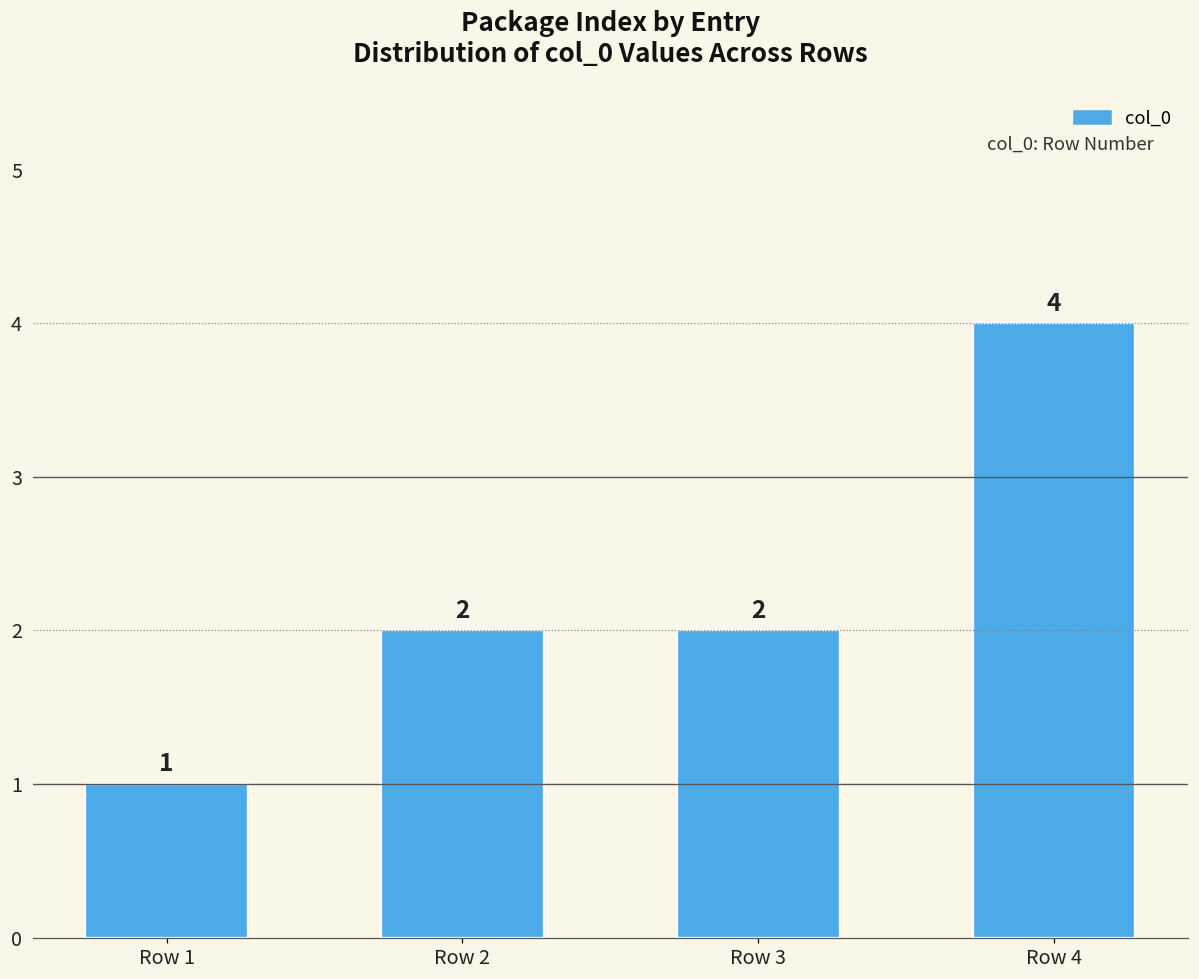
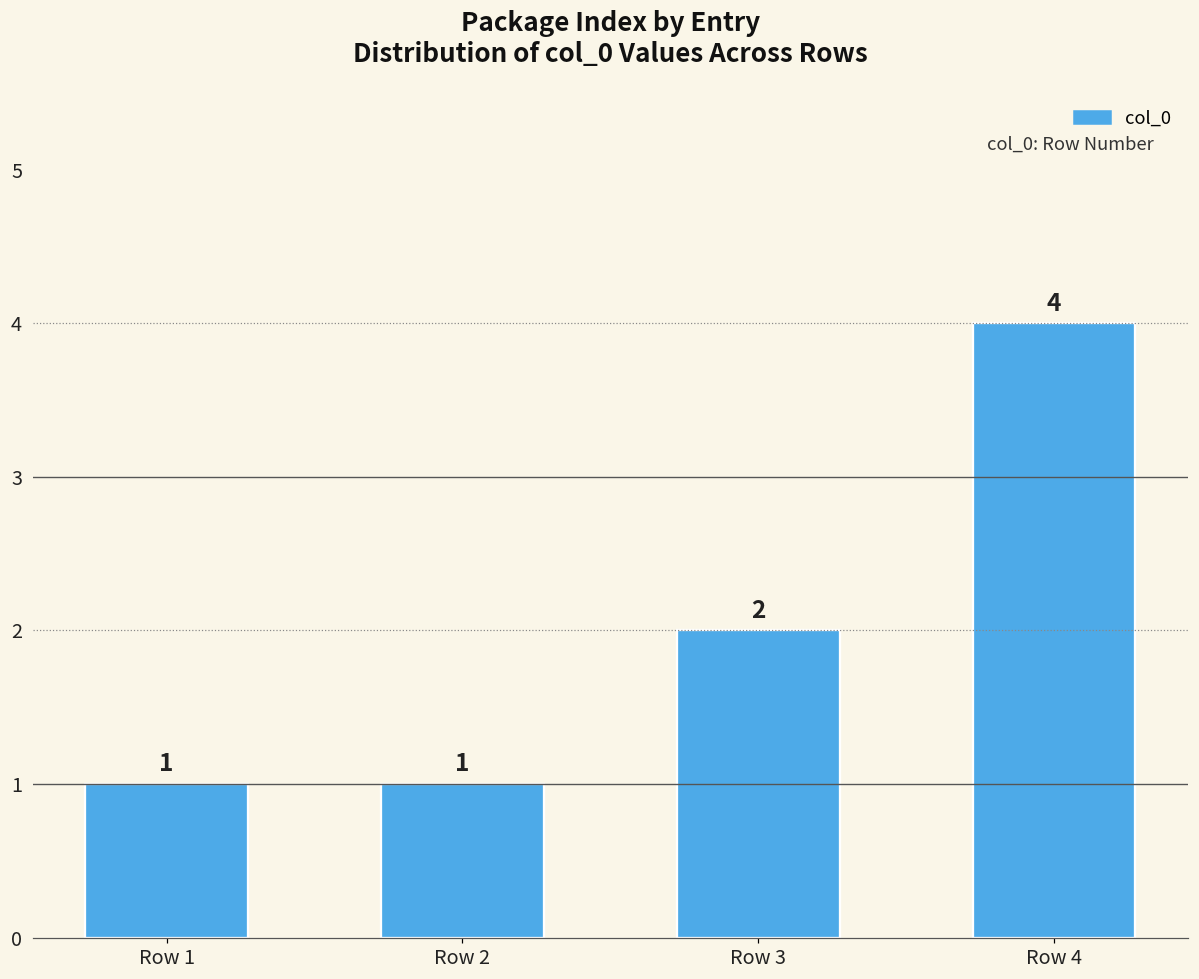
Row 2: 2 -> 1
